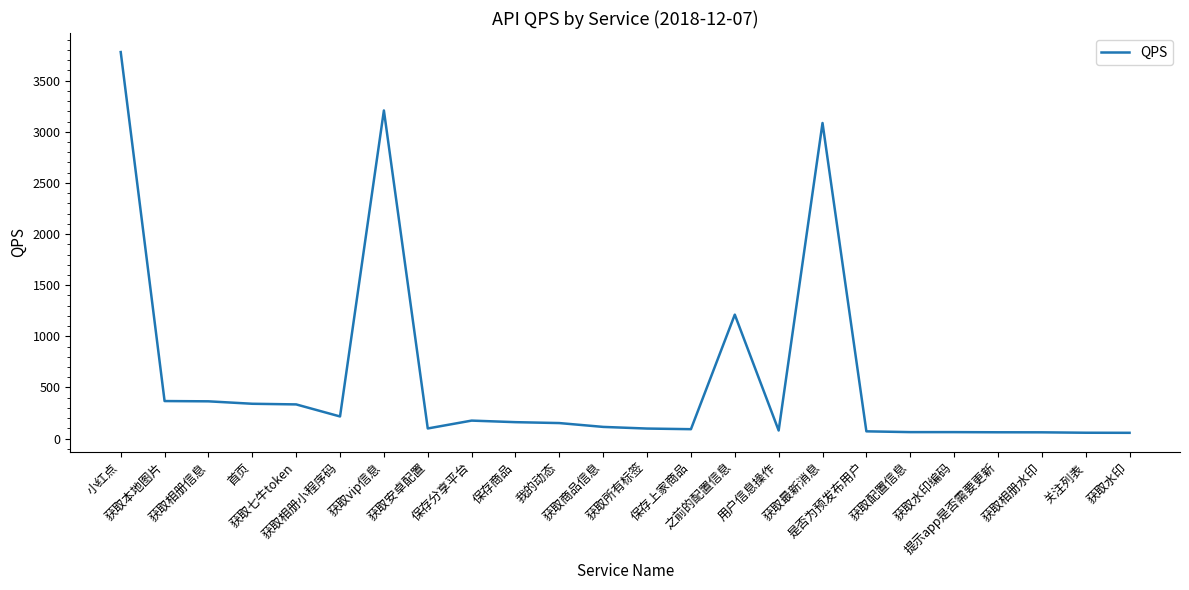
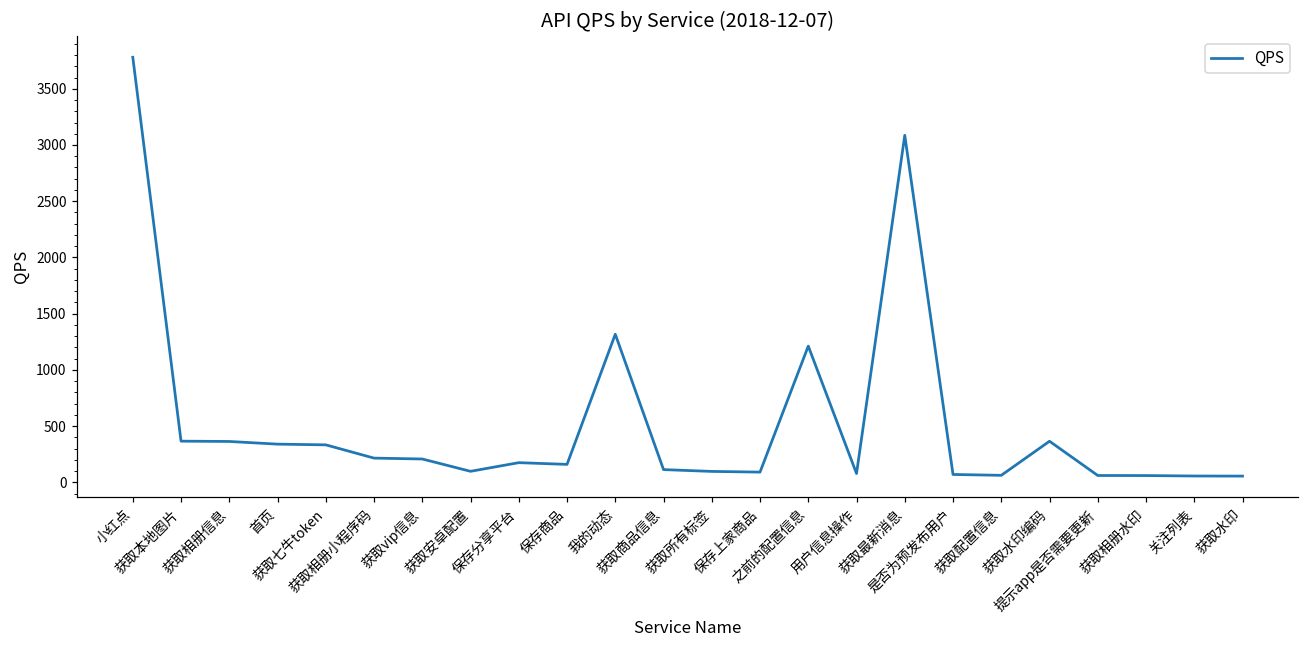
获取vip信息: 3210 -> 210
我的动态: 150 -> 1320
获取水印编码: 60 -> 370
